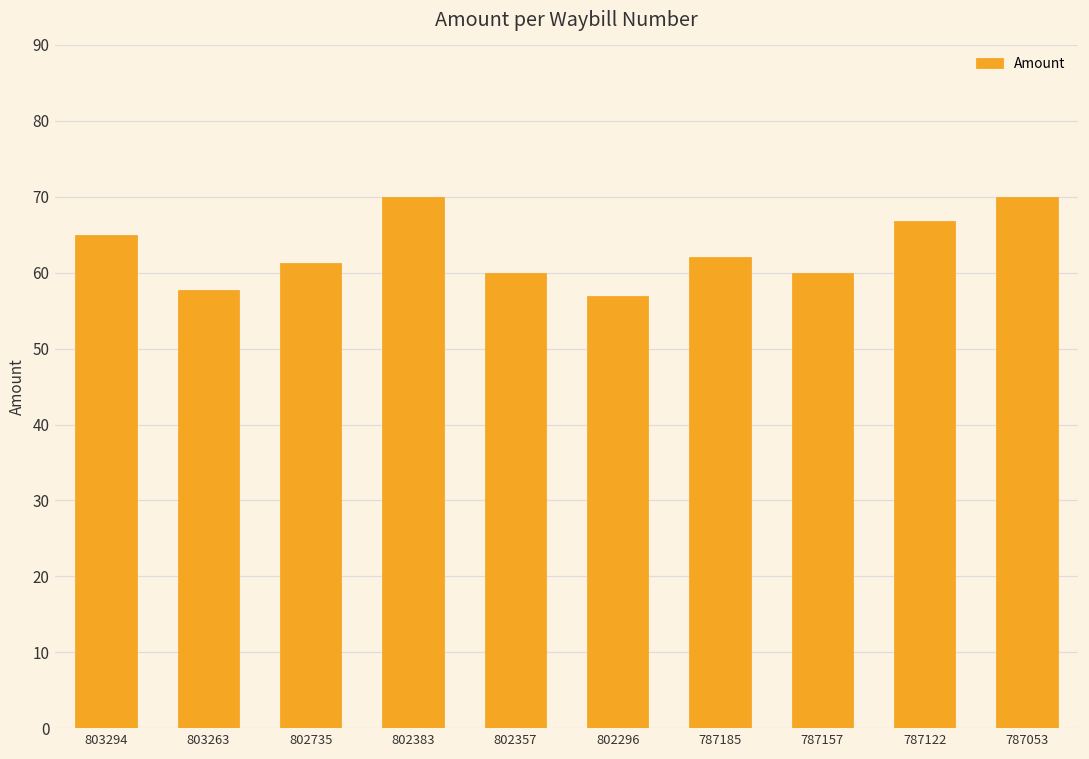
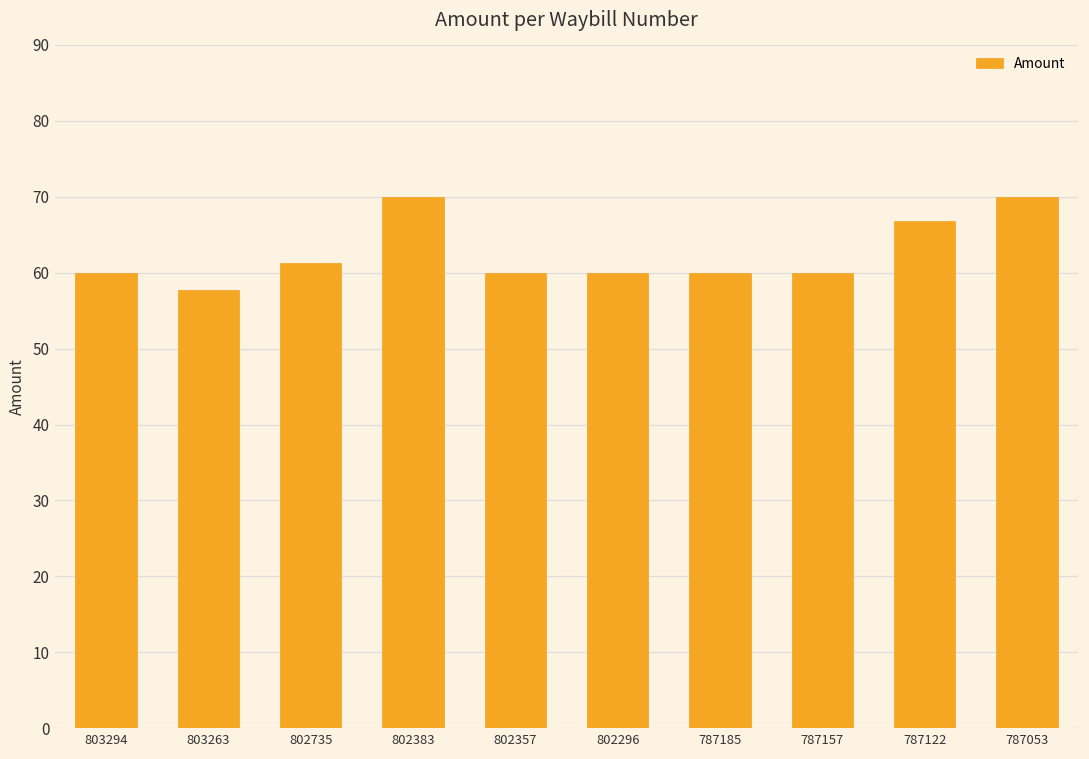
803294: 65 -> 60
802296: 57 -> 60
787185: 62 -> 60
